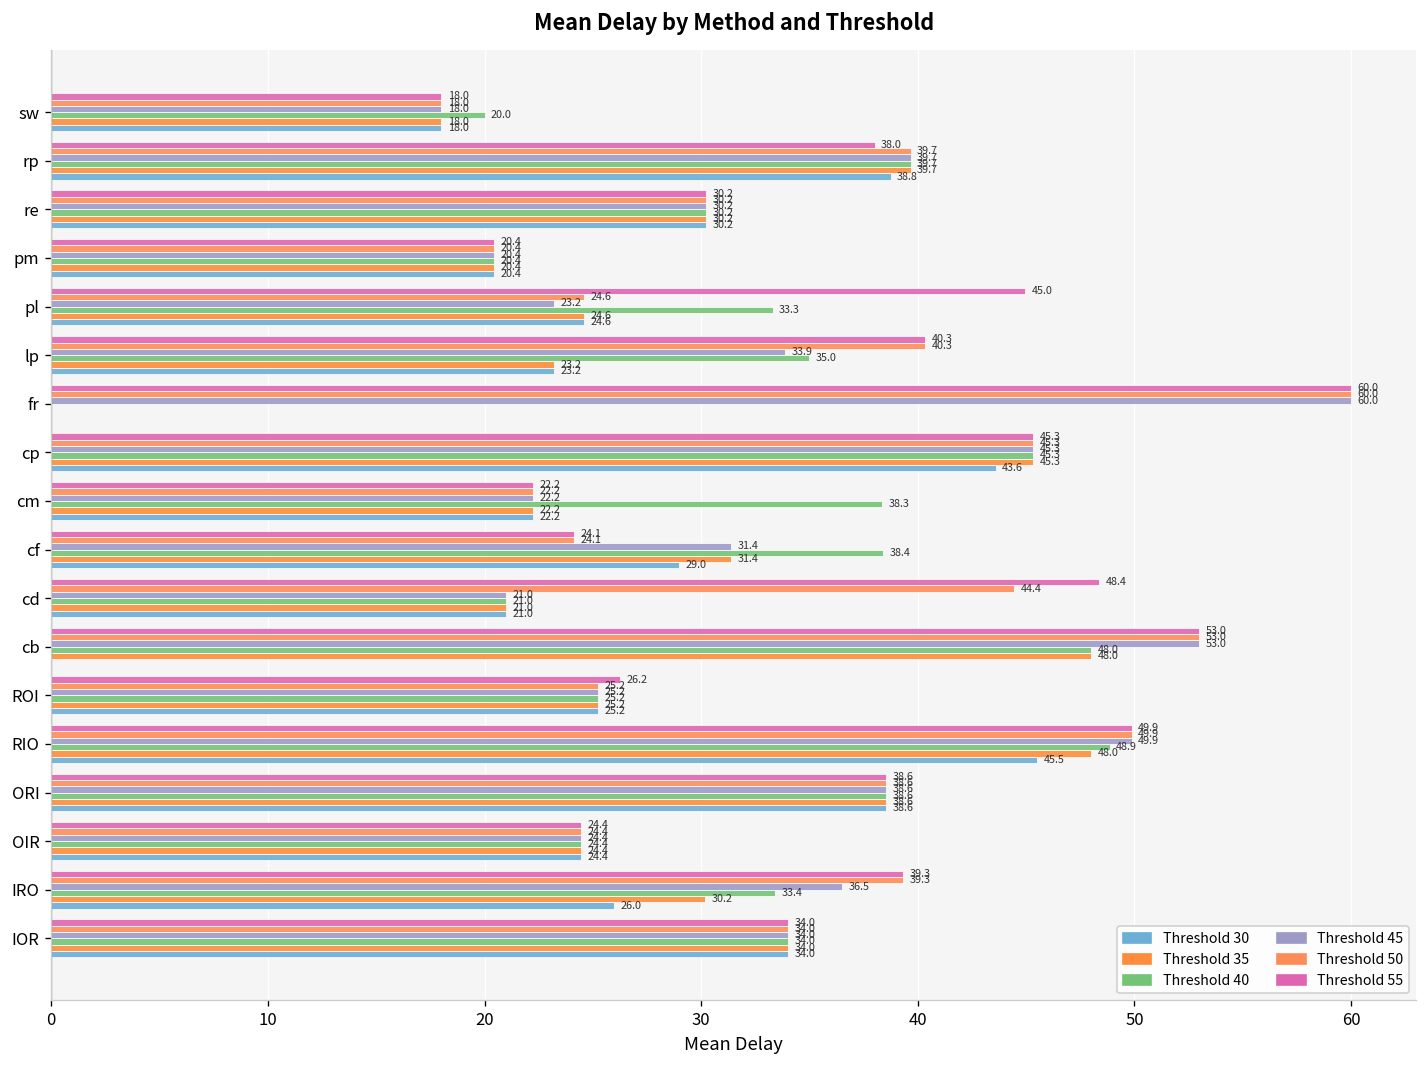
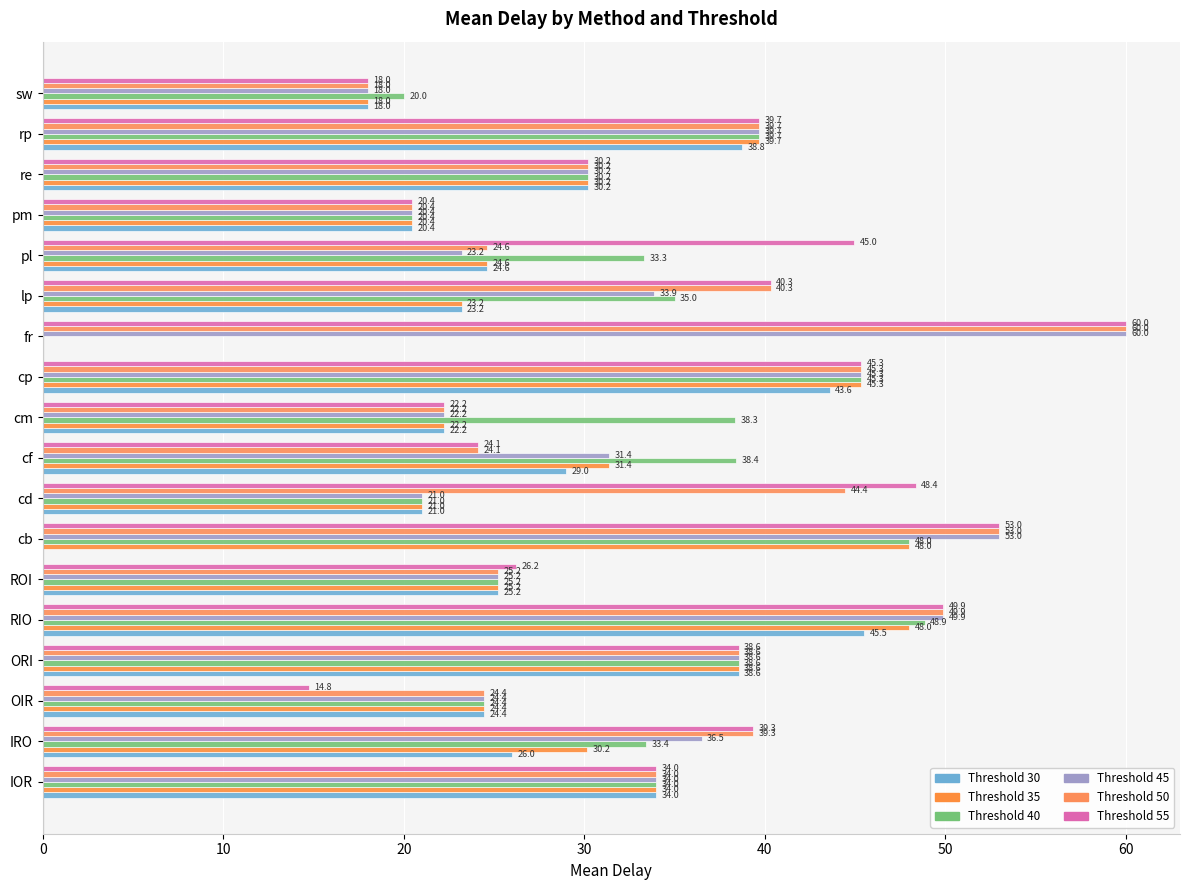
Threshold 55, rp: 38.0 -> 39.7
Threshold 55, OIR: 24.4 -> 14.8
